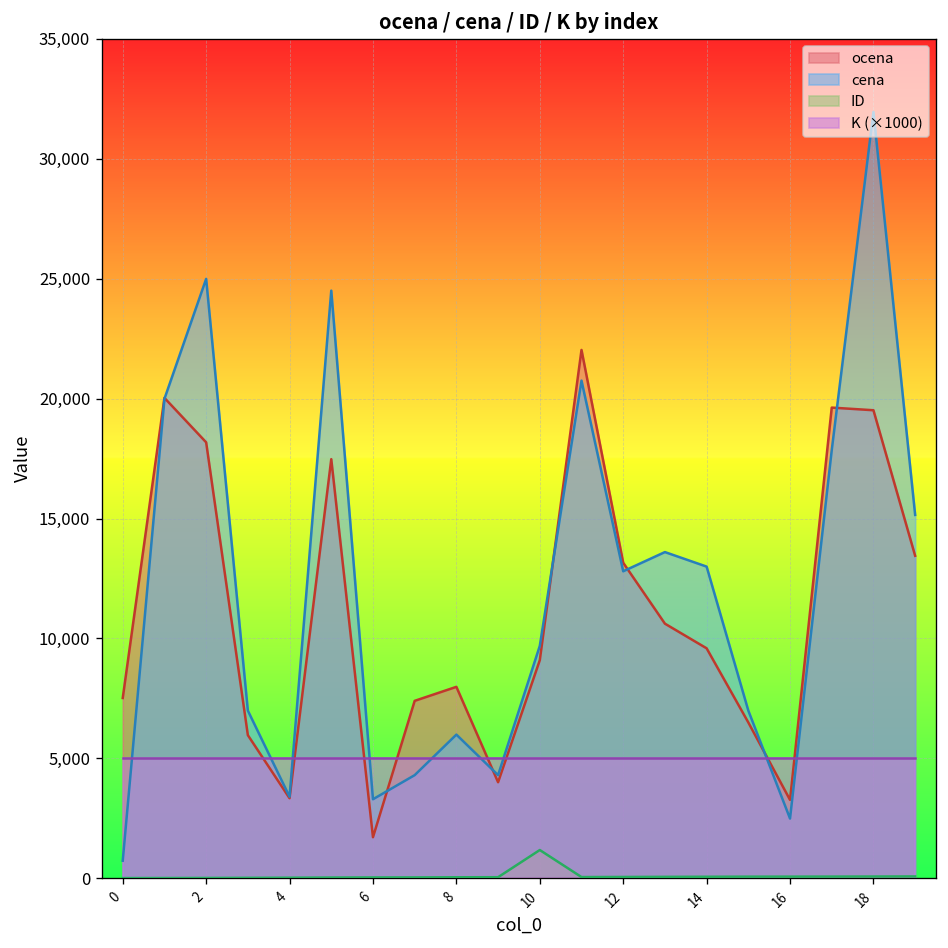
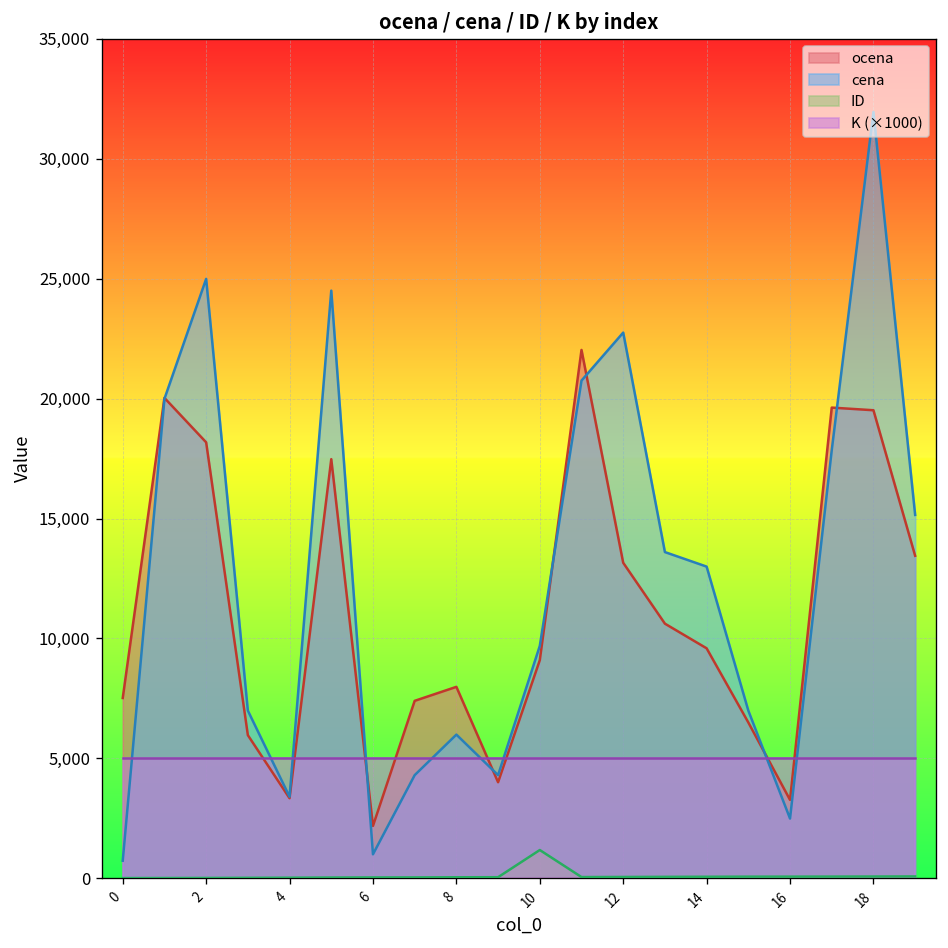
ocena, 6: 1,700 -> 2,200
cena, 6: 3,300 -> 1,000
cena, 12: 12,800 -> 22,800
